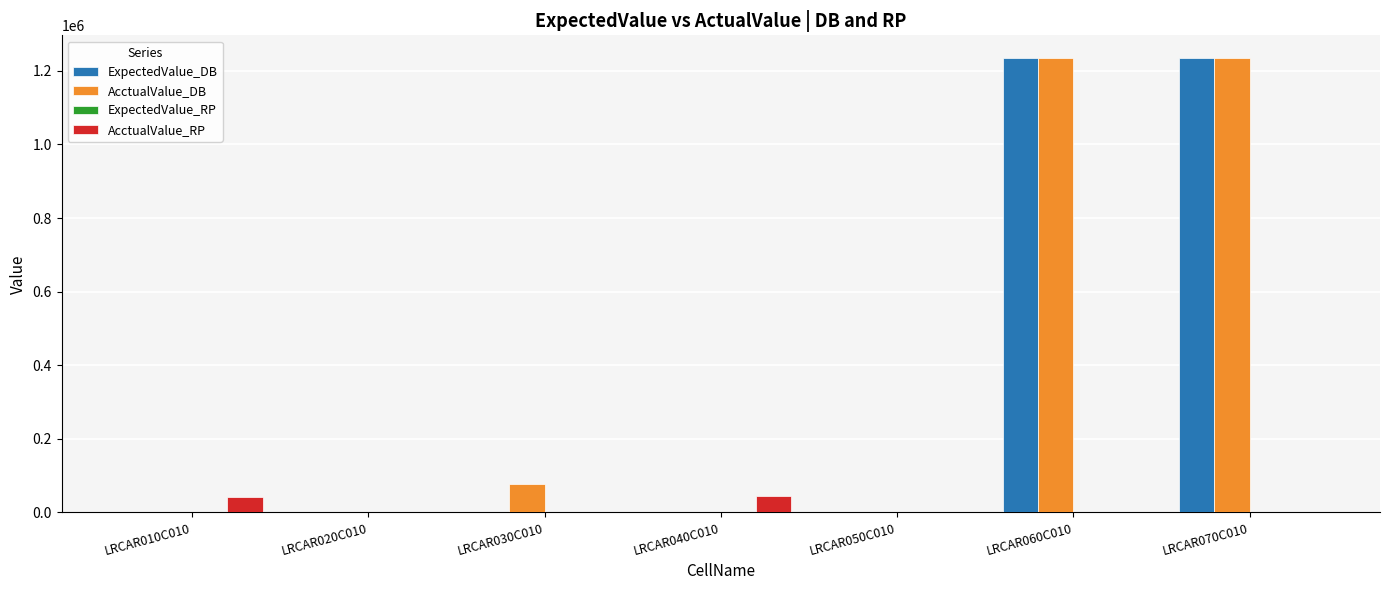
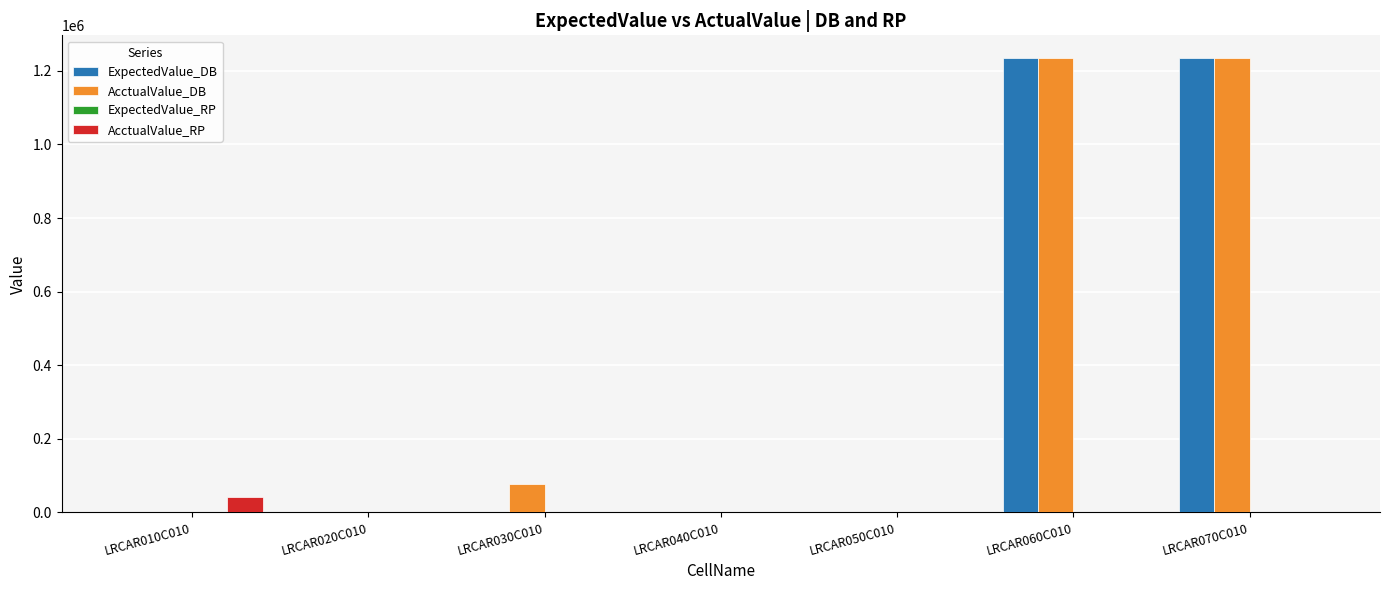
AcctualValue_RP, LRCAR040C010: 50000 -> 0
